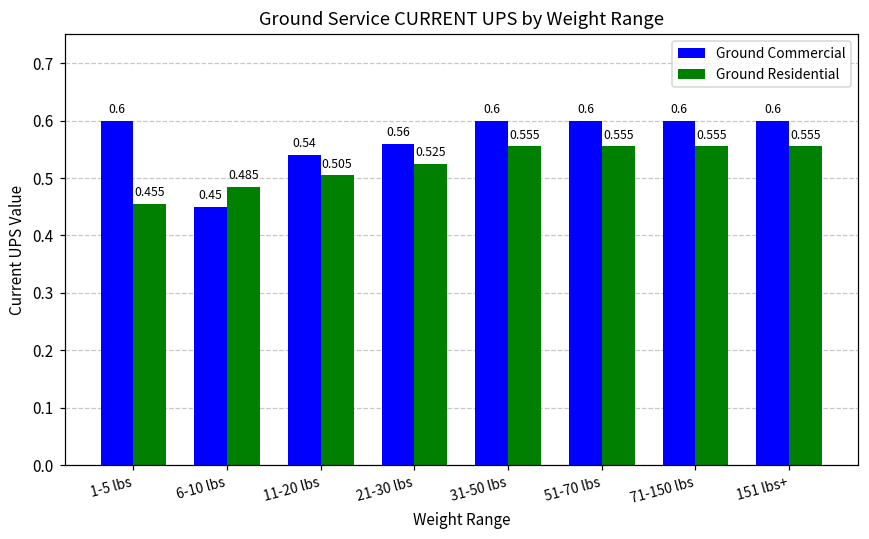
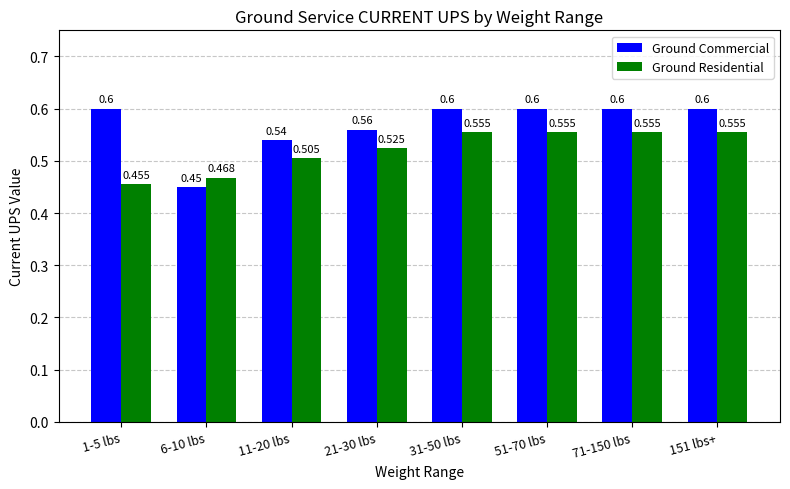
Ground Residential, 6-10 lbs: 0.485 -> 0.468
